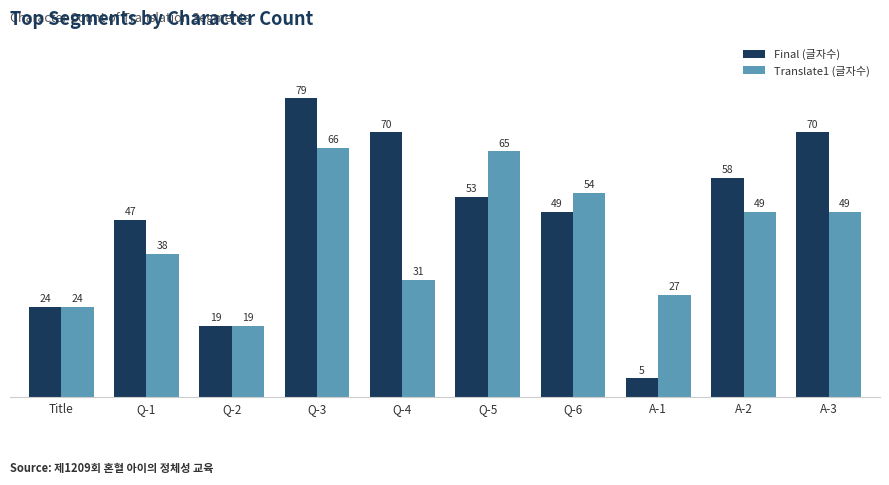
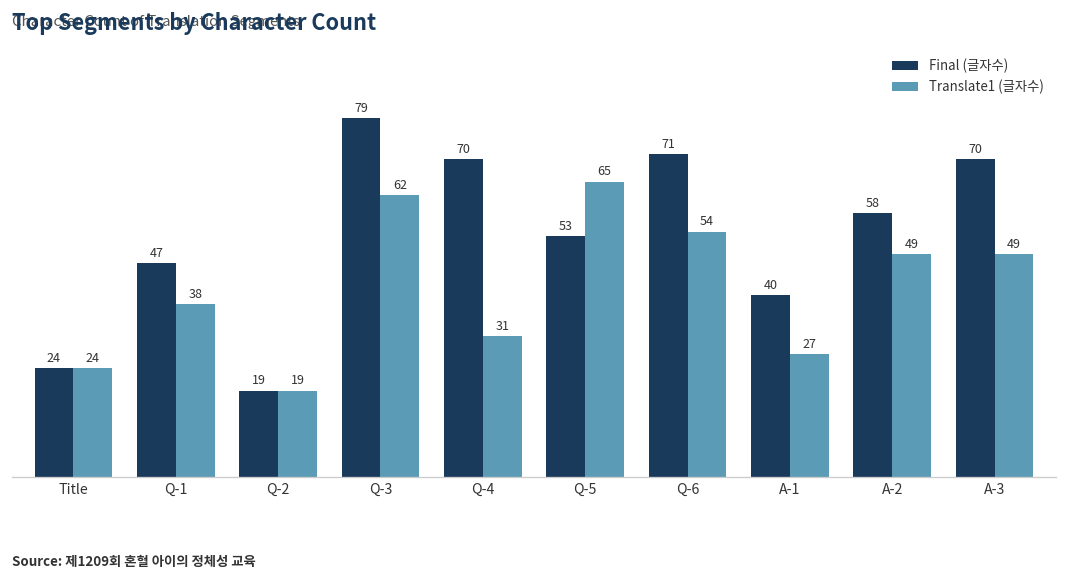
Translate1 (글자수), Q-3: 66 -> 62
Final (글자수), Q-6: 49 -> 71
Final (글자수), A-1: 5 -> 40
